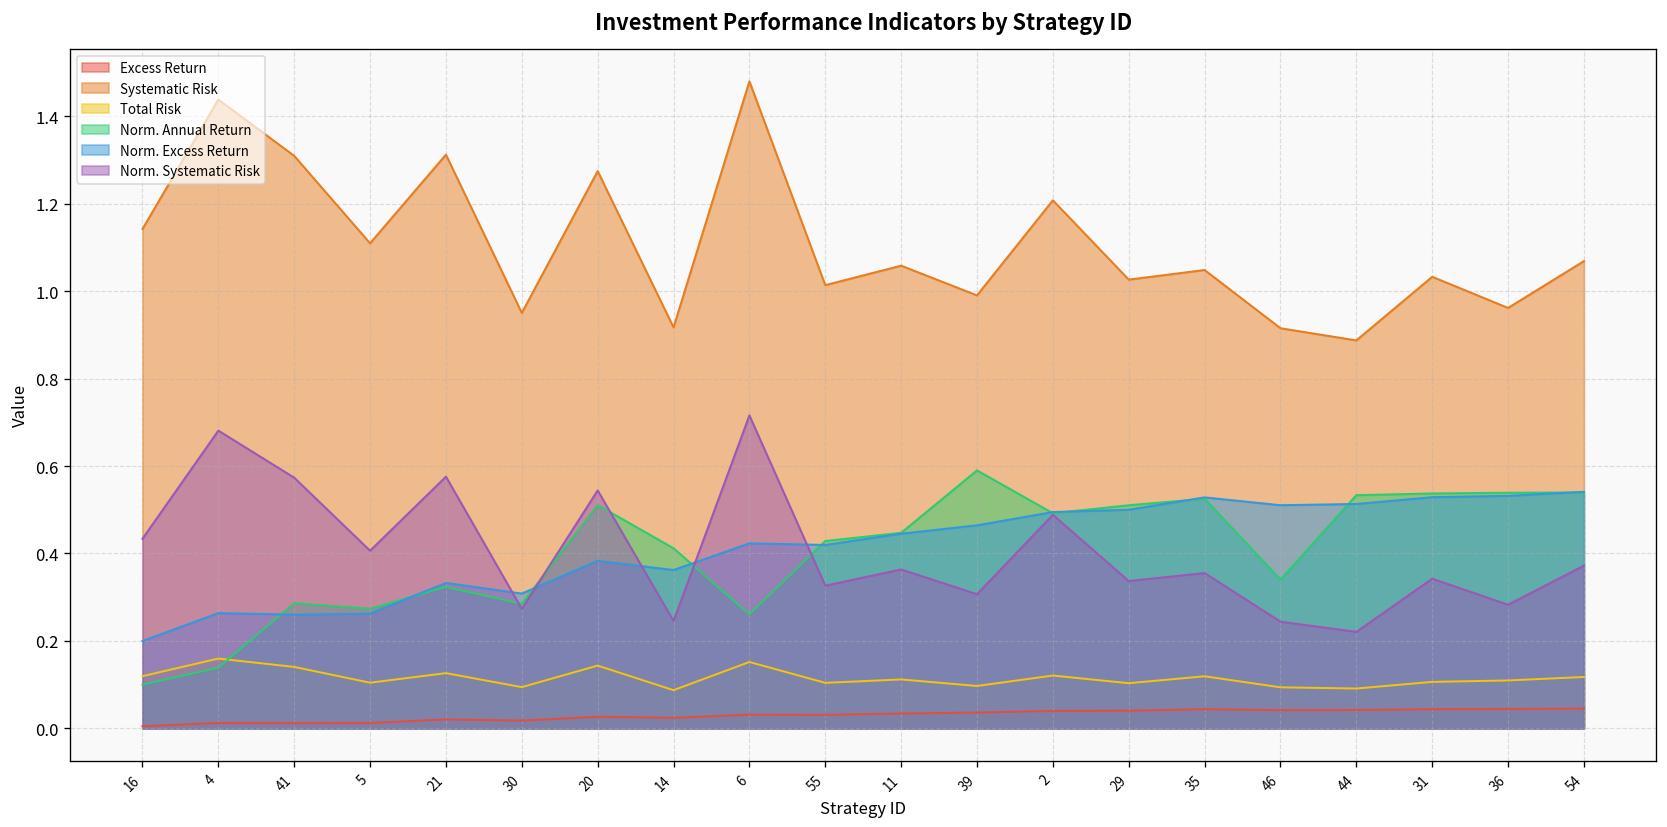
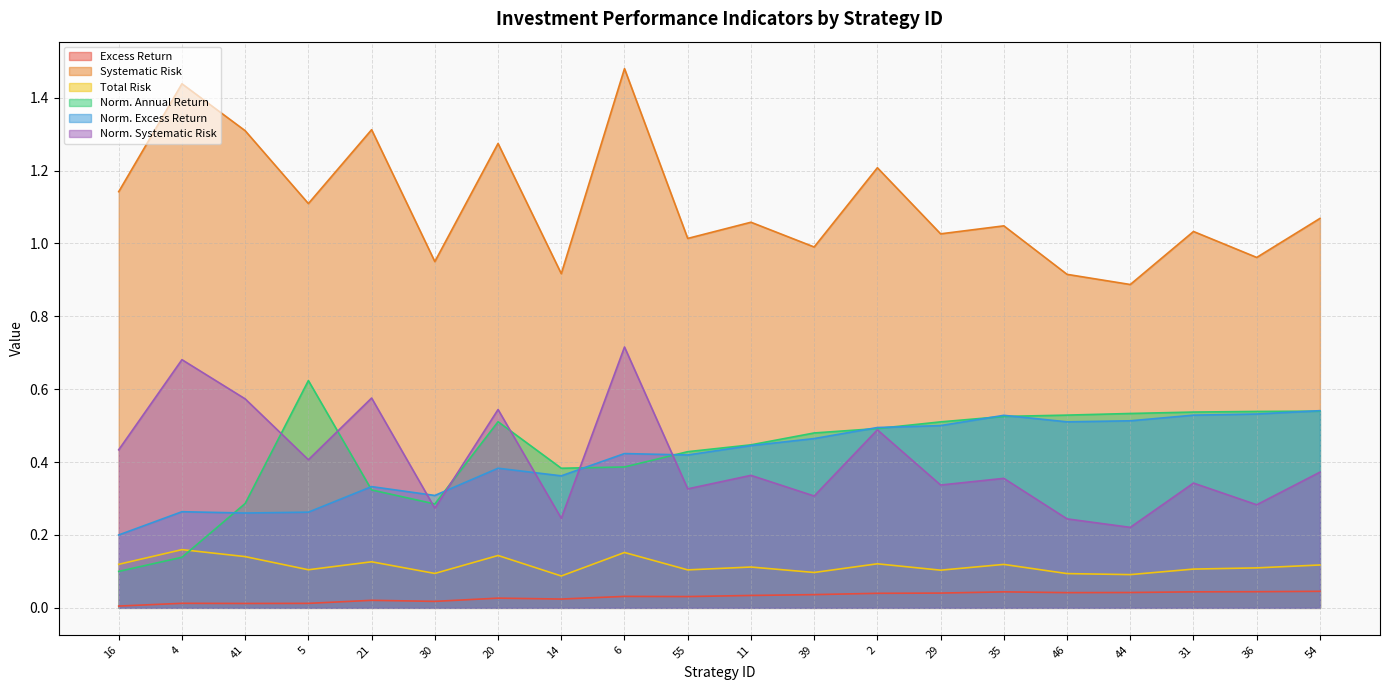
Norm. Annual Return, 5: 0.27 -> 0.62
Norm. Annual Return, 14: 0.41 -> 0.38
Norm. Annual Return, 6: 0.26 -> 0.39
Norm. Annual Return, 39: 0.59 -> 0.48
Norm. Annual Return, 46: 0.34 -> 0.53
